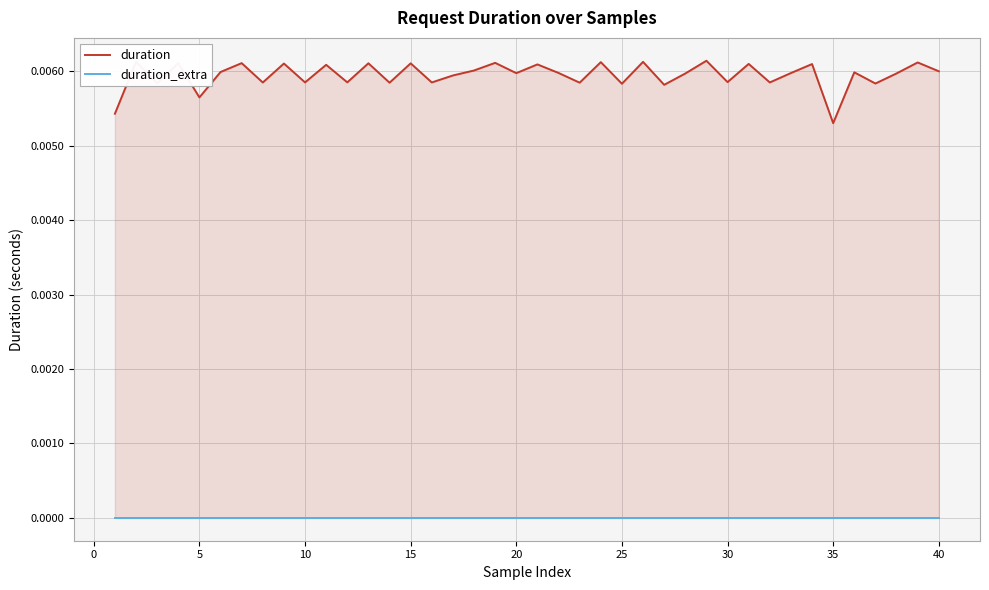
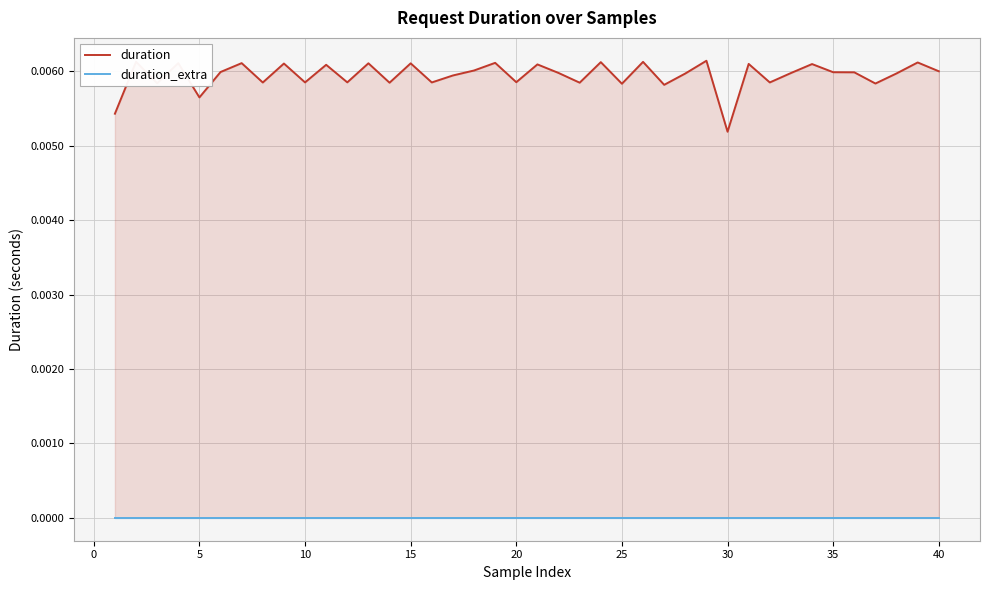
duration, 20: 0.0060 -> 0.0059
duration, 30: 0.0059 -> 0.0052
duration, 35: 0.0053 -> 0.0060
